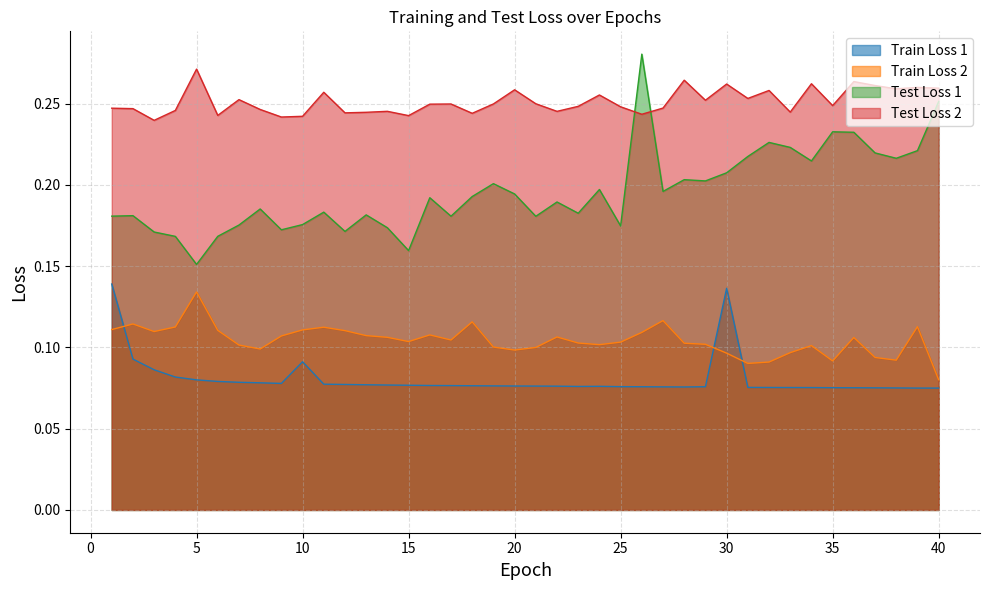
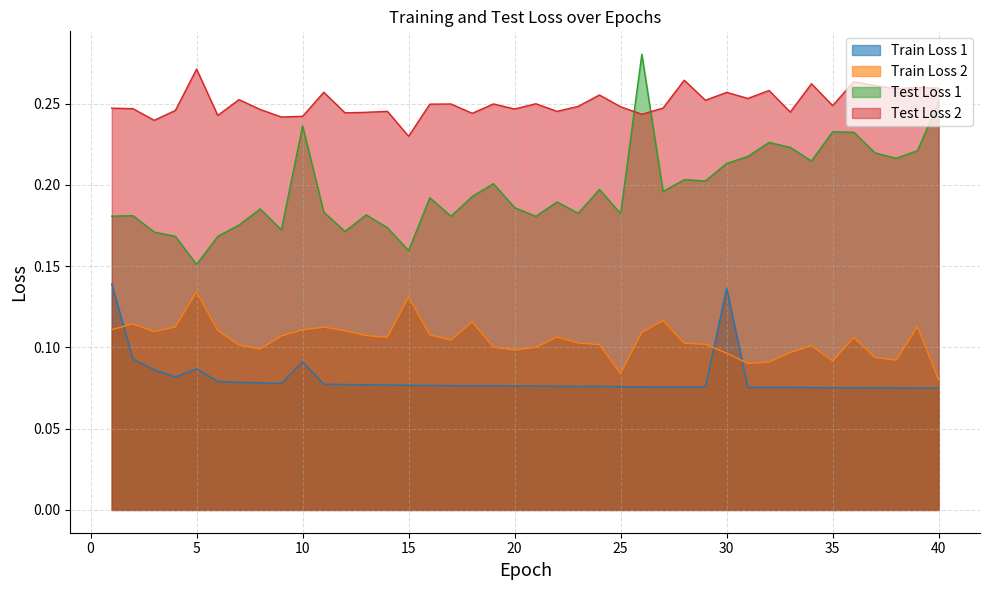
Train Loss 1, 5: 0.080 -> 0.087
Test Loss 1, 10: 0.176 -> 0.236
Train Loss 2, 15: 0.104 -> 0.131
Test Loss 2, 15: 0.243 -> 0.230
Test Loss 1, 20: 0.194 -> 0.186
Test Loss 2, 20: 0.259 -> 0.247
Train Loss 2, 25: 0.103 -> 0.084
Test Loss 1, 25: 0.175 -> 0.182
Test Loss 1, 30: 0.207 -> 0.213
Test Loss 2, 30: 0.262 -> 0.257
